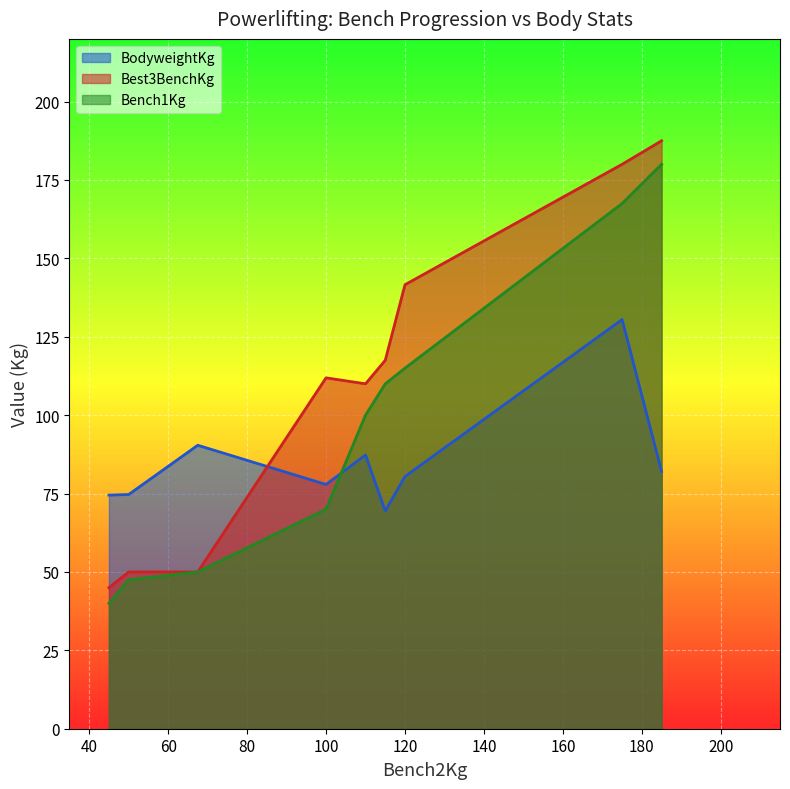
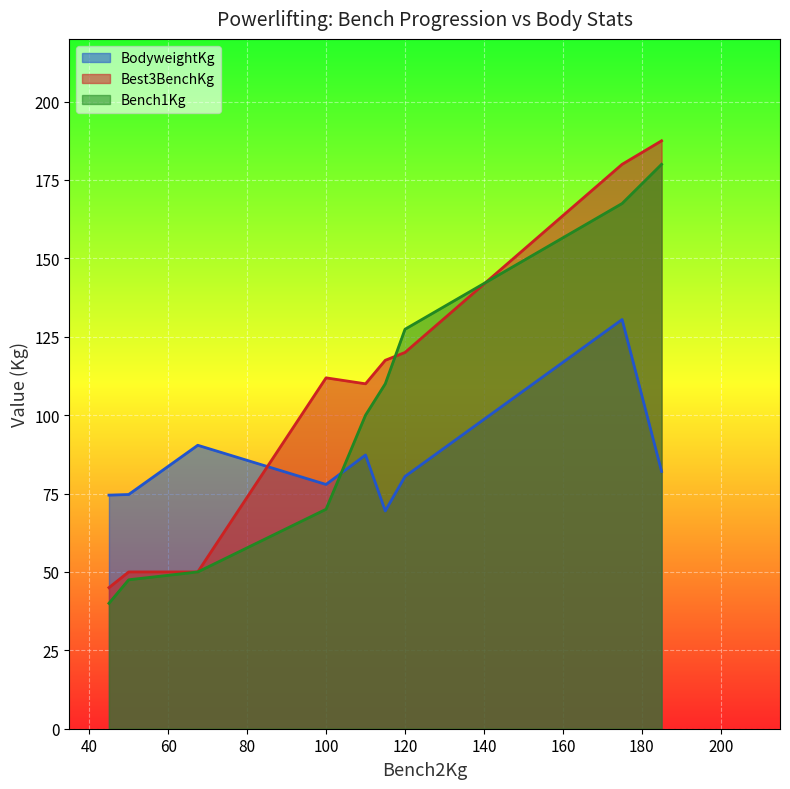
Best3BenchKg, 120: 142 -> 120
Bench1Kg, 120: 115 -> 127
